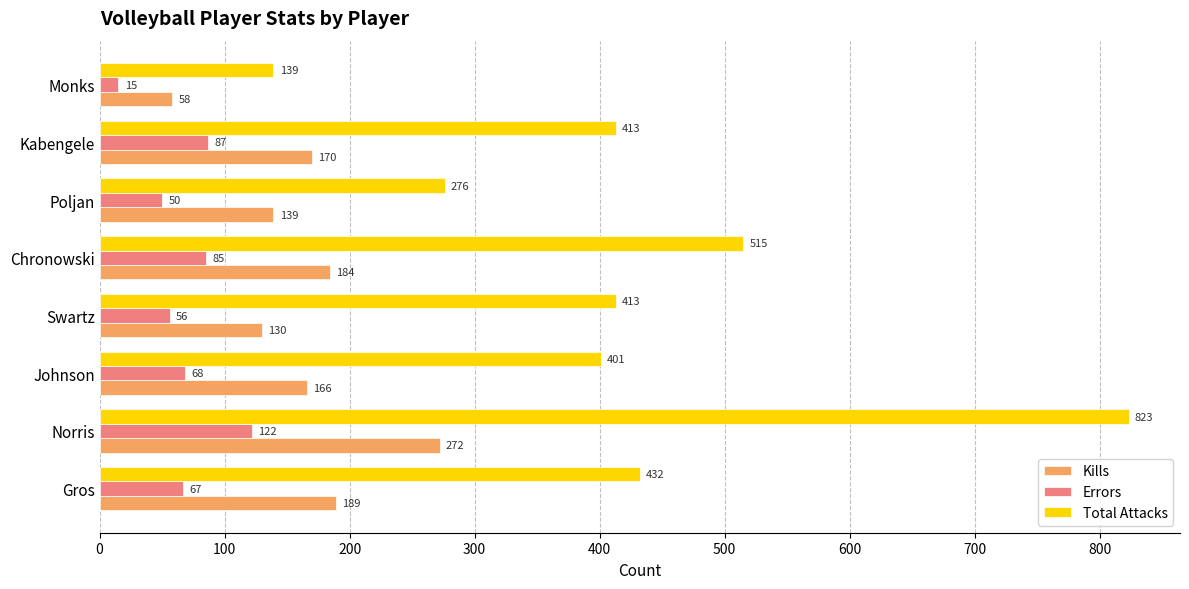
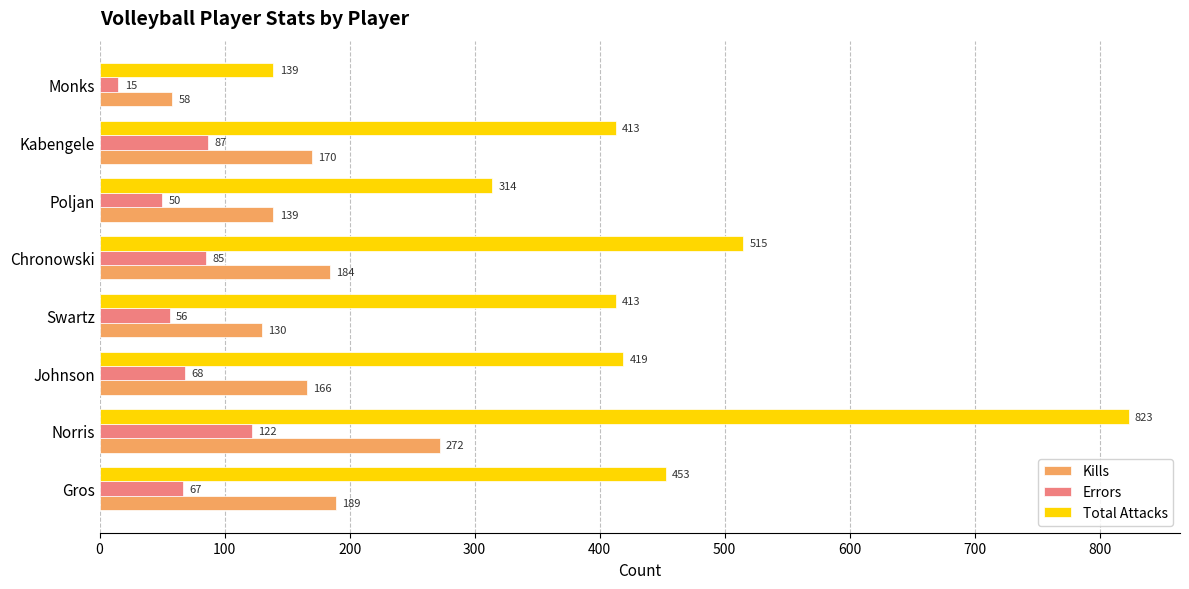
Total Attacks, Poljan: 276 -> 314
Total Attacks, Johnson: 401 -> 419
Total Attacks, Gros: 432 -> 453
